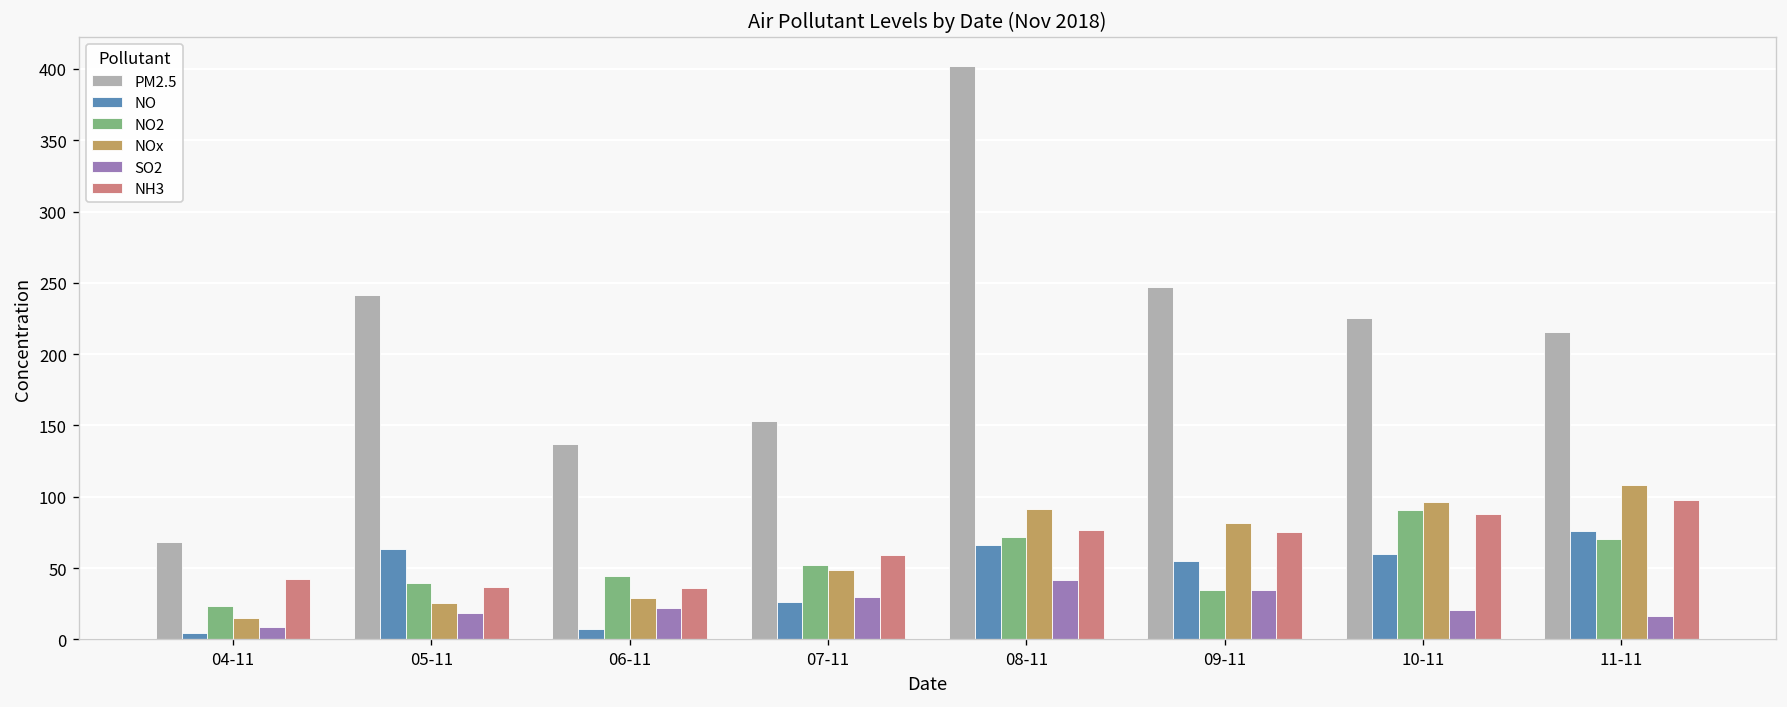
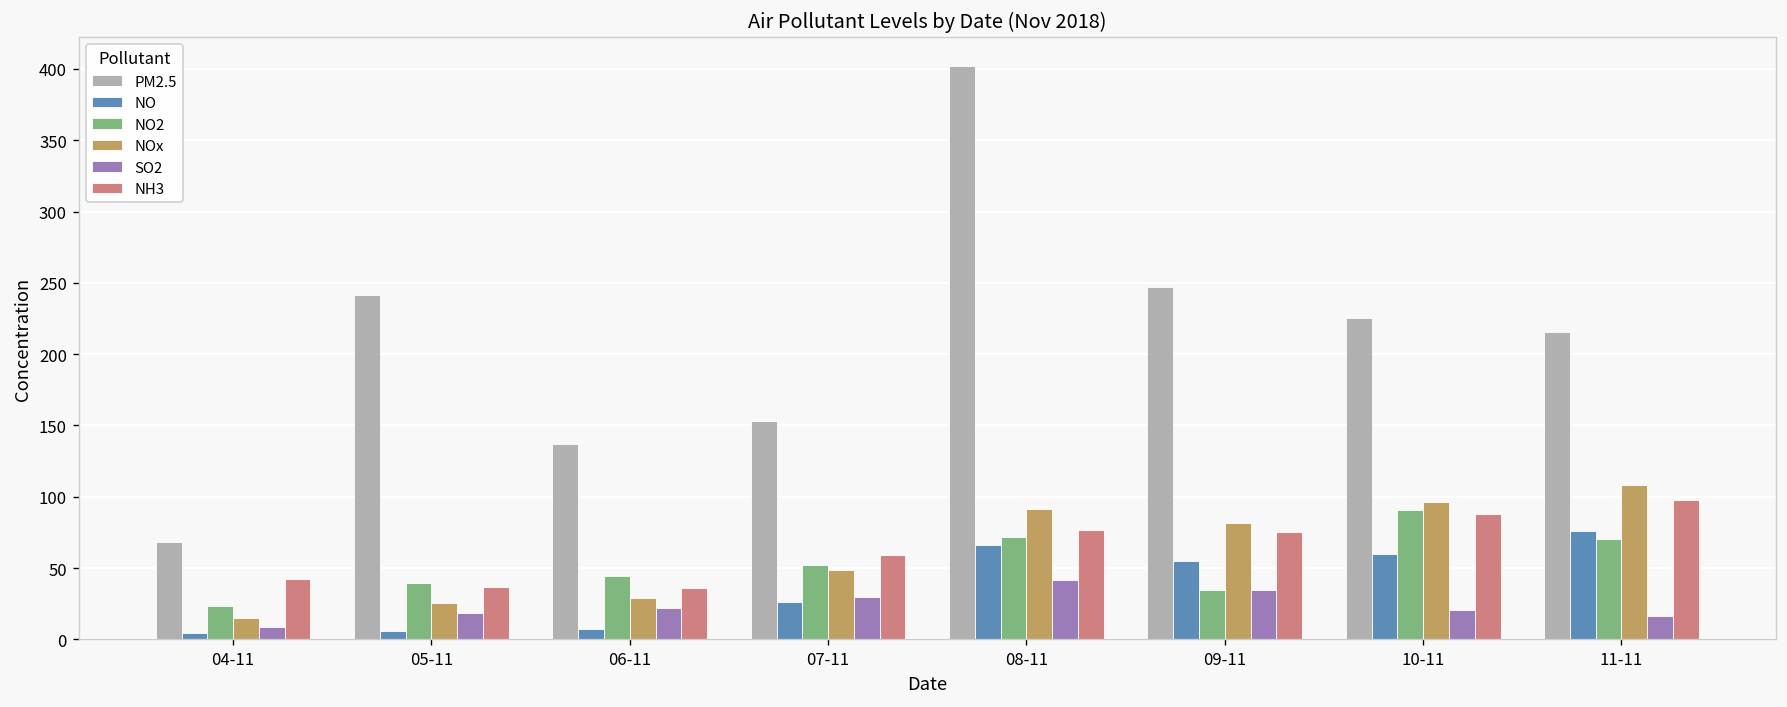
NO, 05-11: 63 -> 6
